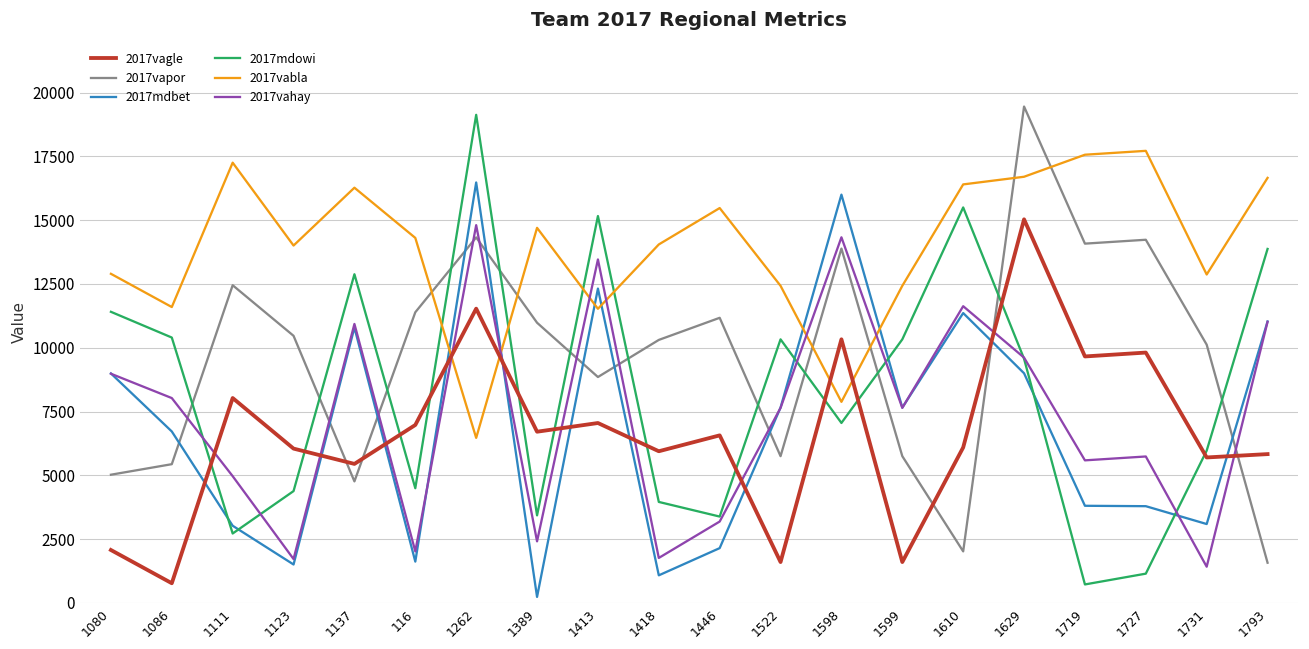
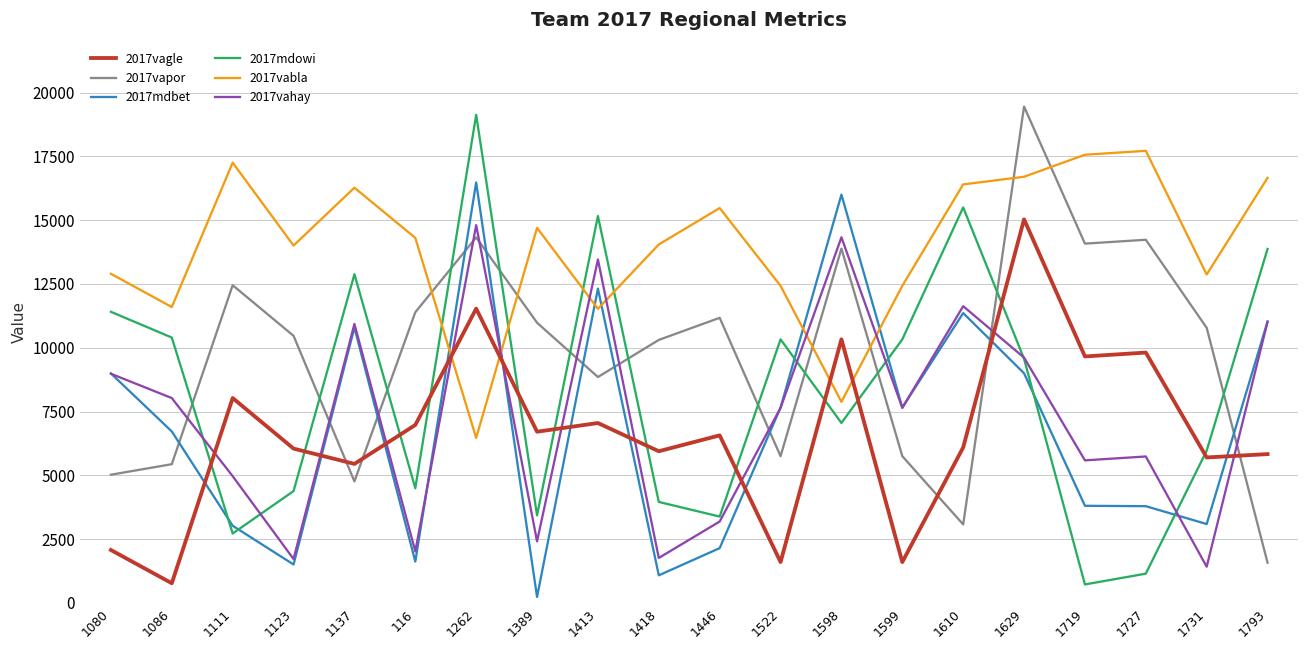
2017vapor, 1610: 2000 -> 3100
2017vapor, 1731: 10100 -> 10800
